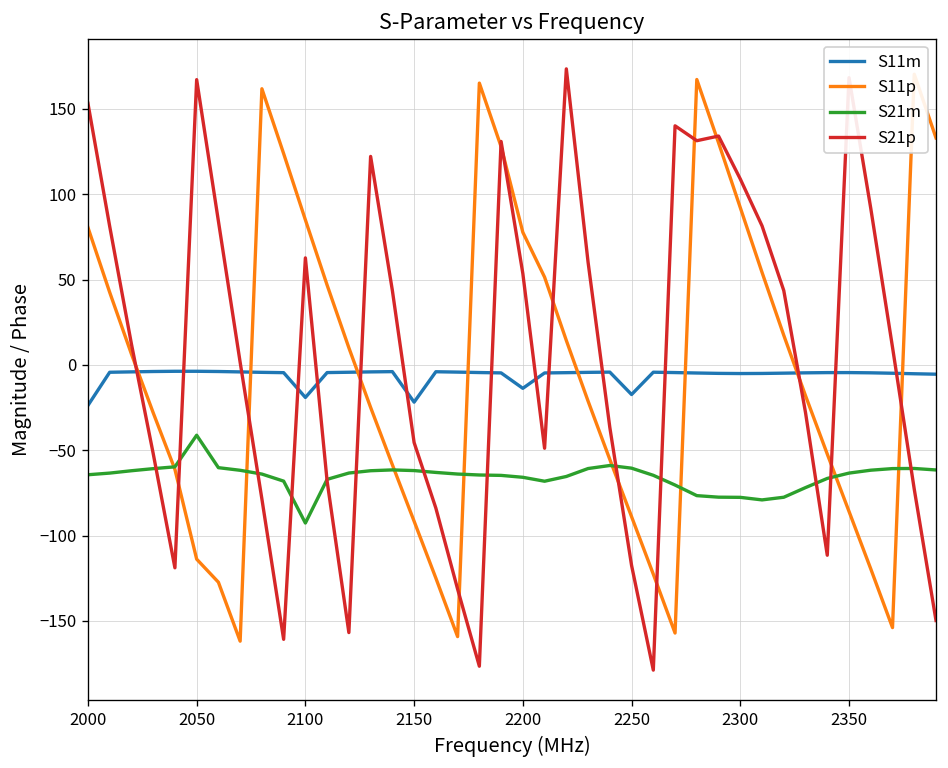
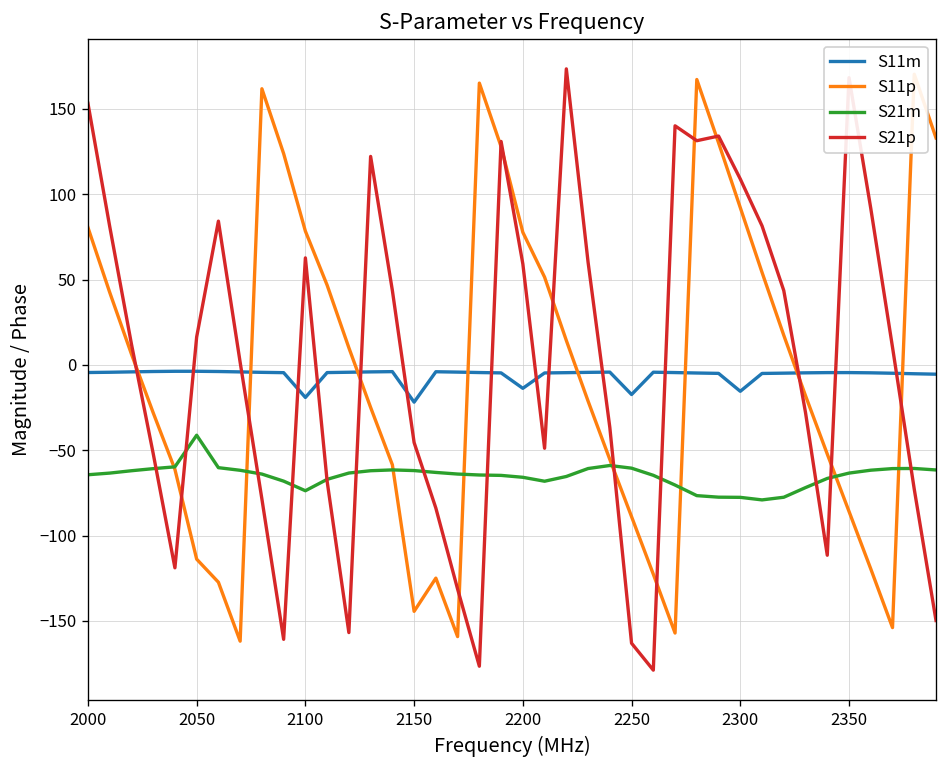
S11m, 2000: -24 -> -4
S21p, 2050: 167 -> 16
S11p, 2100: 85 -> 78
S21m, 2100: -93 -> -74
S11p, 2150: -92 -> -144
S21p, 2200: 53 -> 59
S21p, 2250: -118 -> -163
S11m, 2300: -5 -> -16
